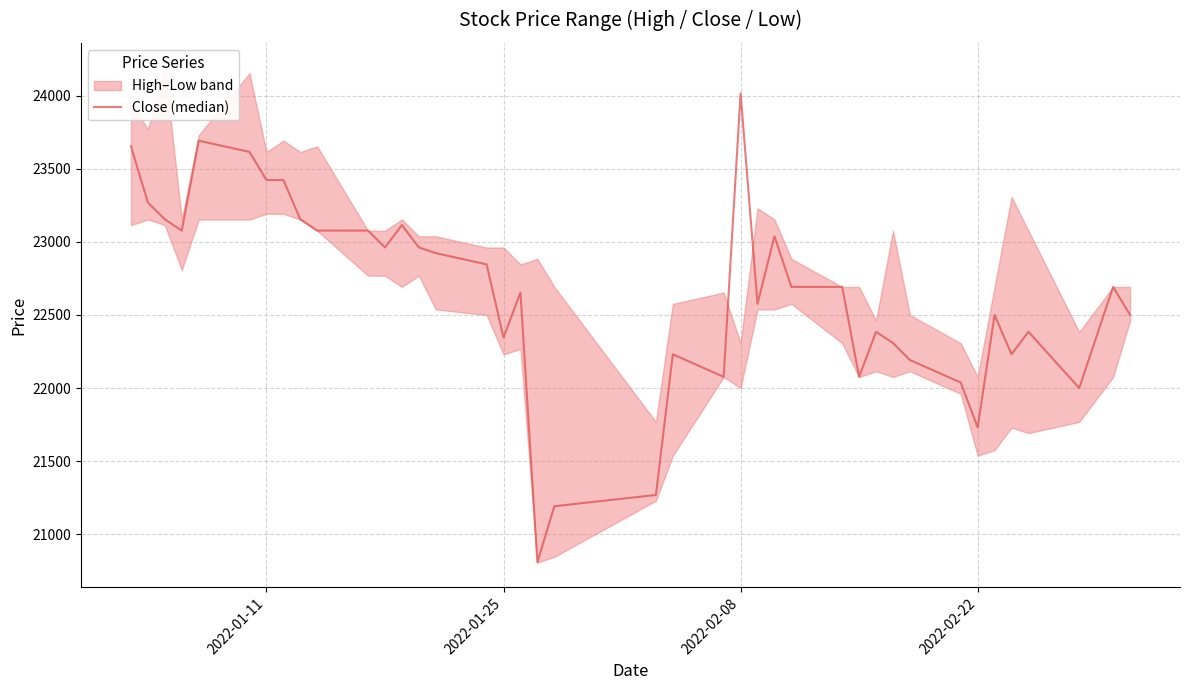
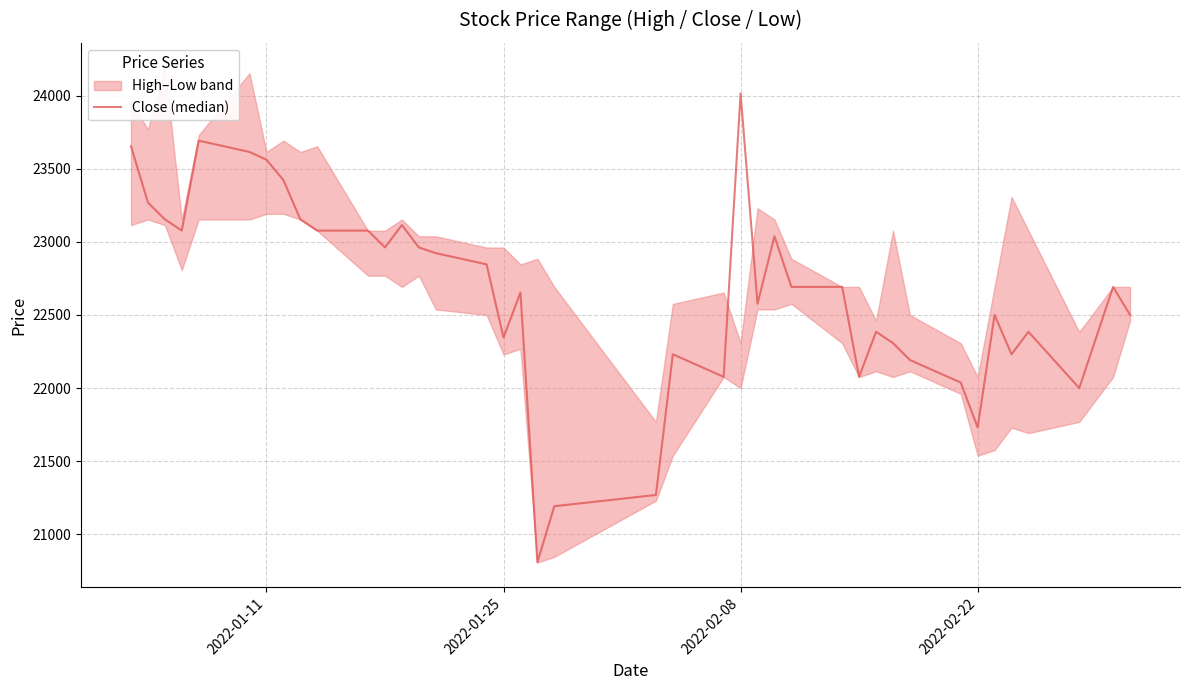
Close (median), 2022-01-11: 23420 -> 23560
